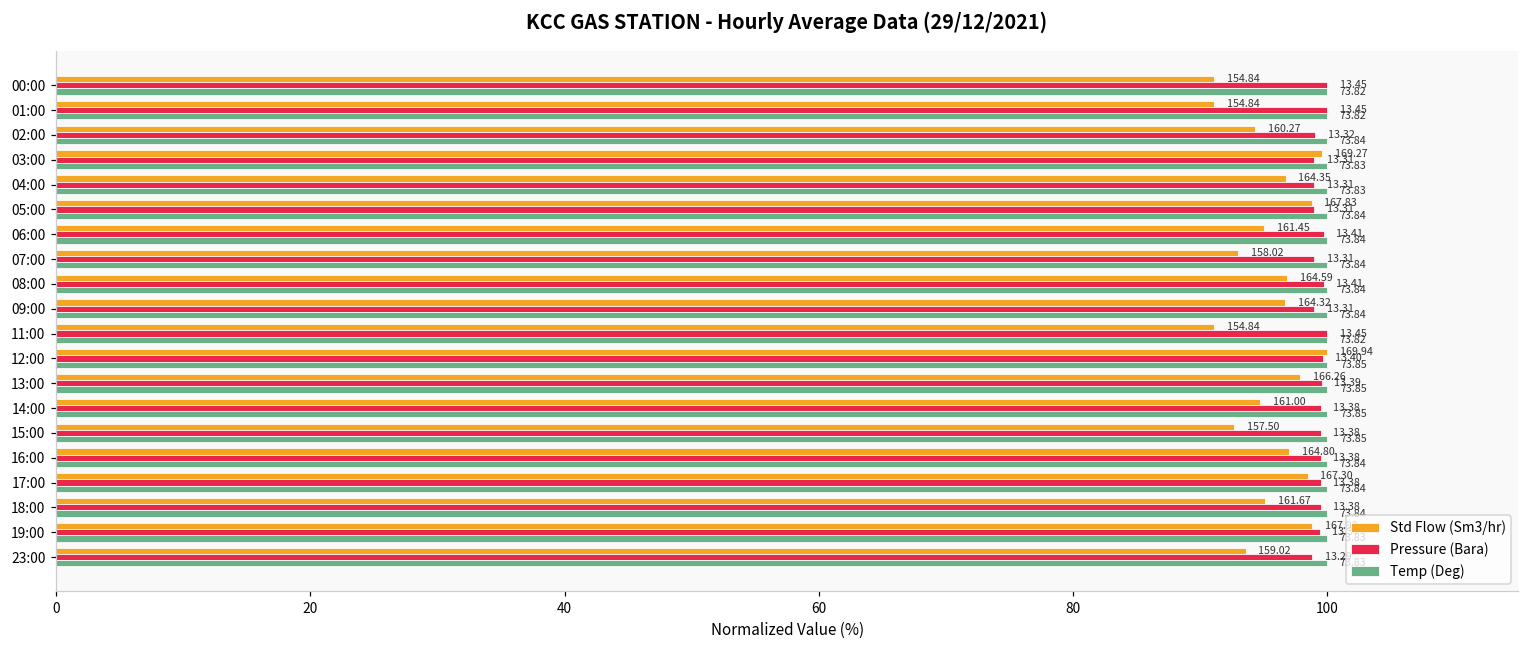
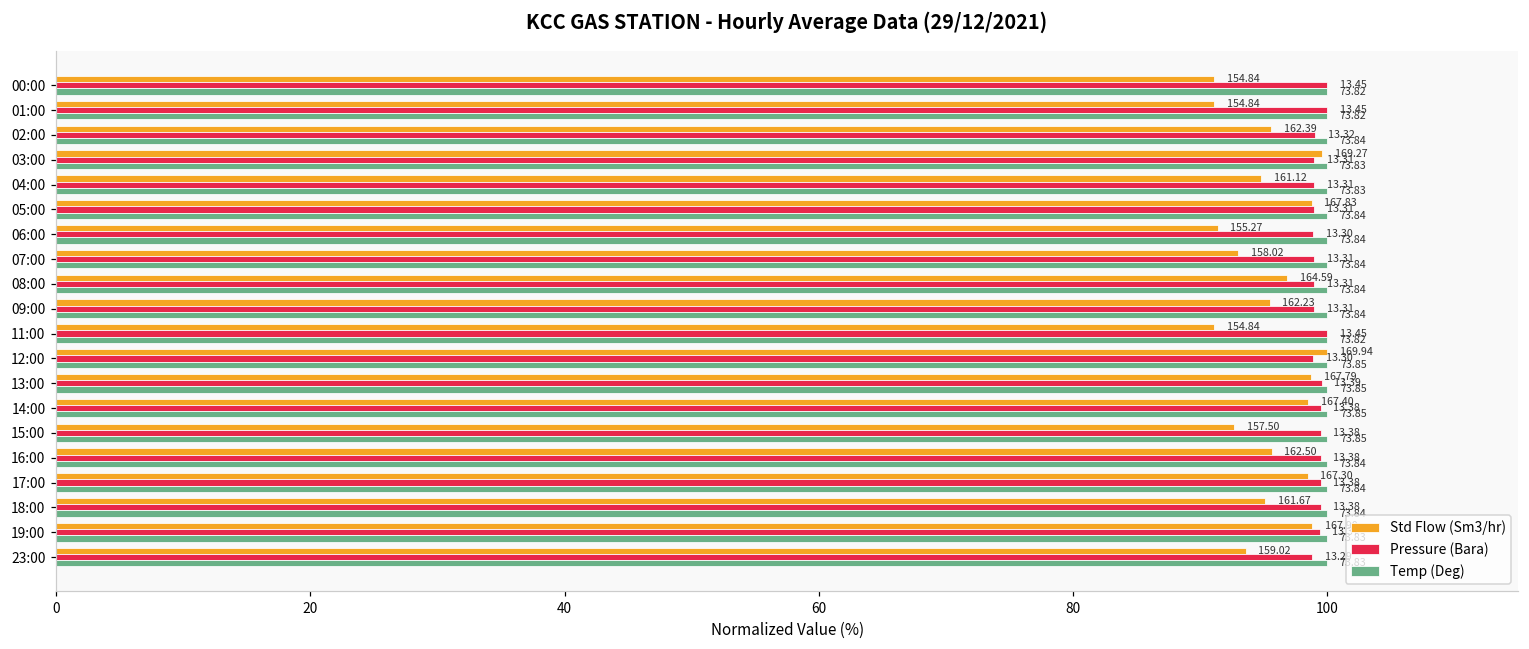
Std Flow (Sm3/hr), 02:00: 160.27 -> 162.39
Std Flow (Sm3/hr), 04:00: 164.35 -> 161.12
Std Flow (Sm3/hr), 06:00: 161.45 -> 155.27
Pressure (Bara), 06:00: 13.41 -> 13.30
Pressure (Bara), 08:00: 13.41 -> 13.31
Std Flow (Sm3/hr), 09:00: 164.32 -> 162.23
Pressure (Bara), 12:00: 13.40 -> 13.30
Std Flow (Sm3/hr), 13:00: 166.26 -> 167.79
Std Flow (Sm3/hr), 14:00: 161.00 -> 167.40
Std Flow (Sm3/hr), 16:00: 164.80 -> 162.50
